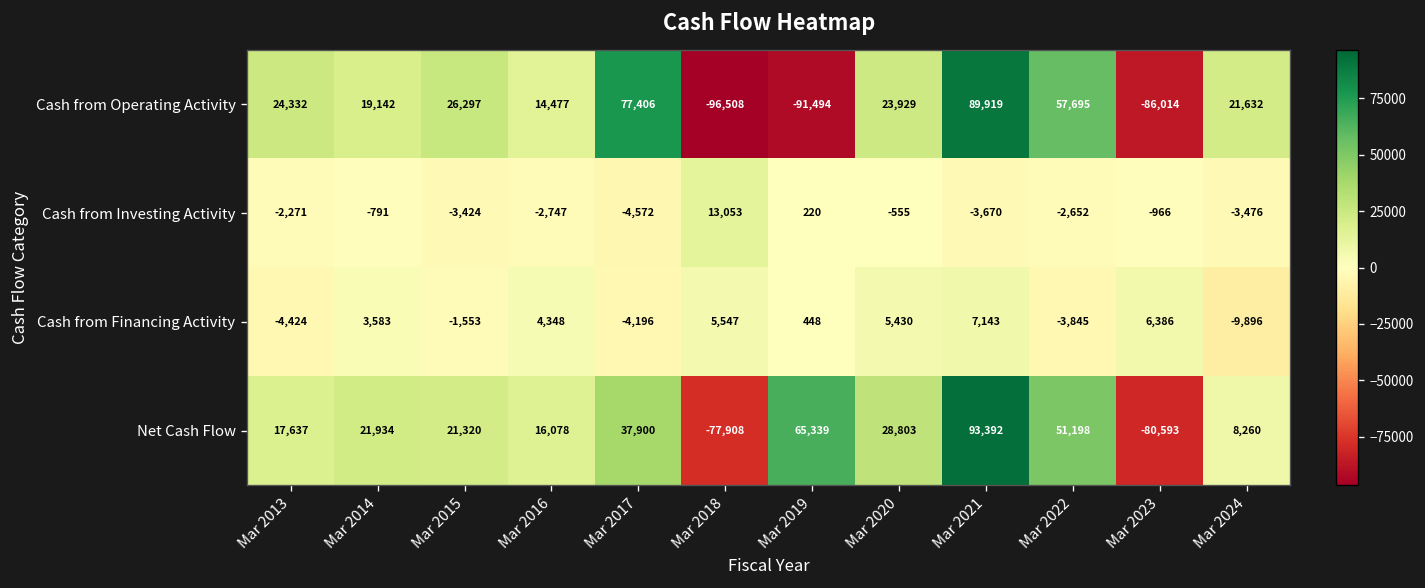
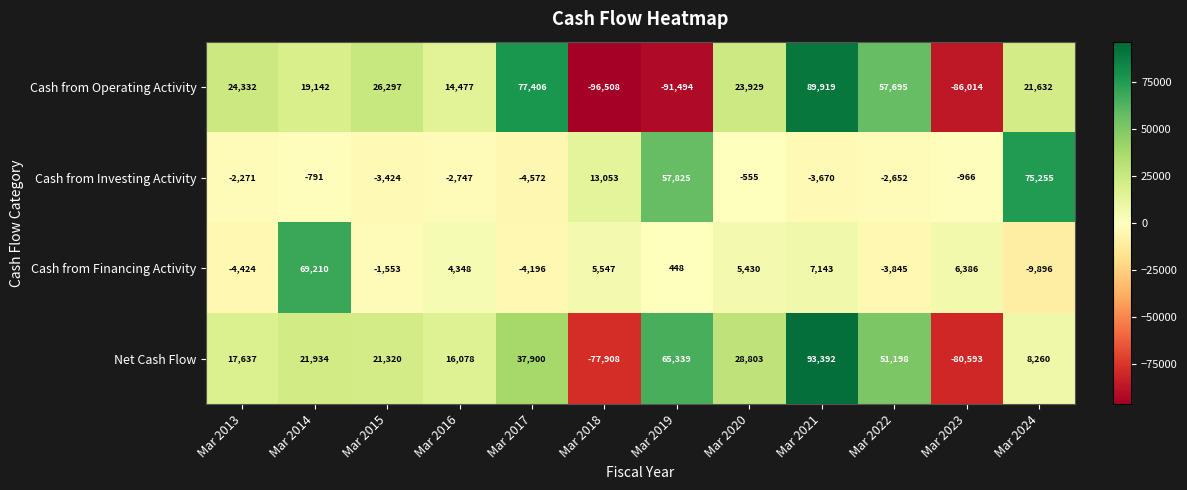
Cash from Investing Activity, Mar 2019: 220 -> 57,825
Cash from Investing Activity, Mar 2024: -3,476 -> 75,255
Cash from Financing Activity, Mar 2014: 3,583 -> 69,210
